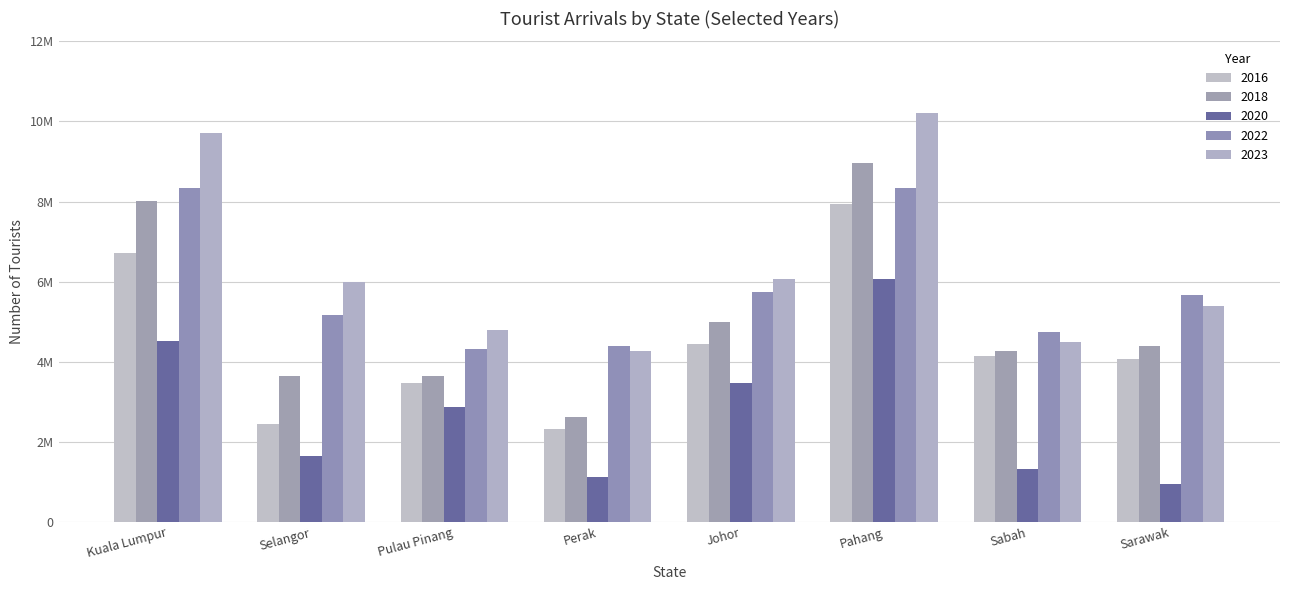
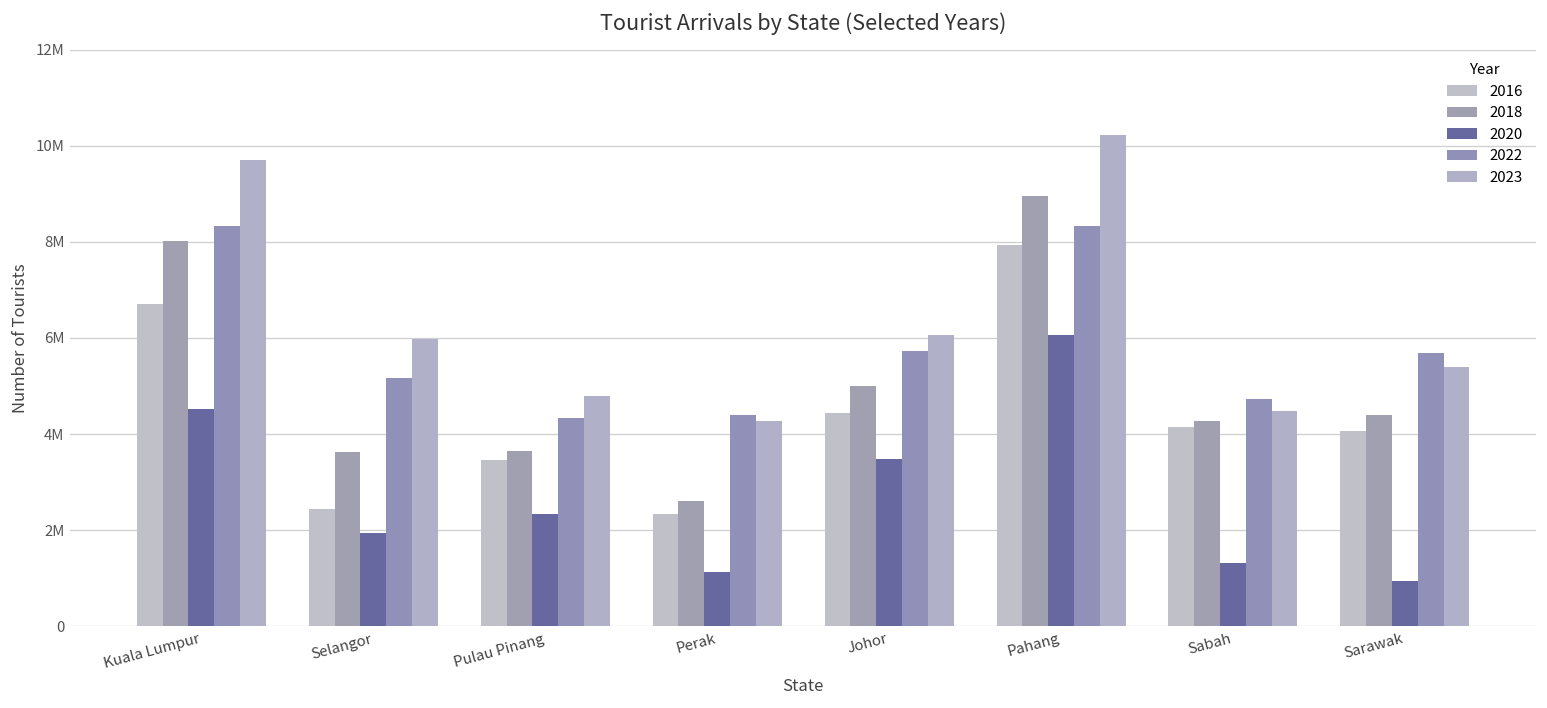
2020, Selangor: 1700000 -> 1900000
2020, Pulau Pinang: 2900000 -> 2300000
